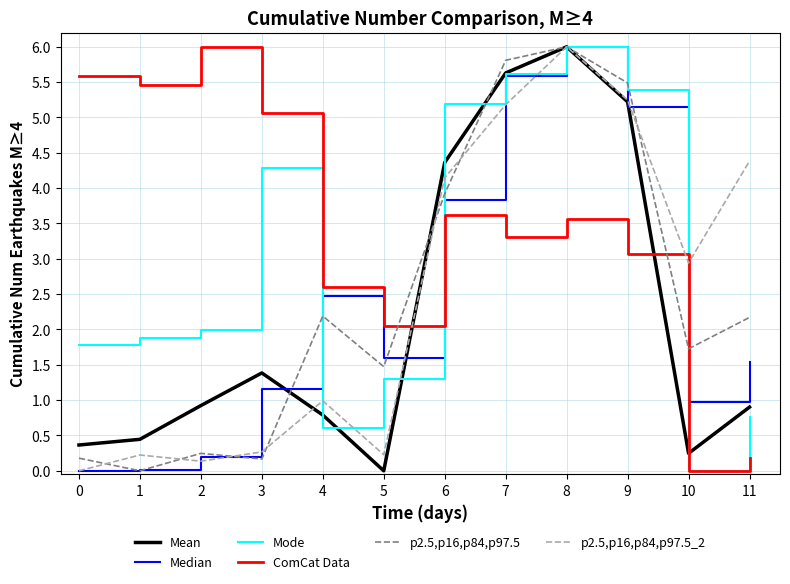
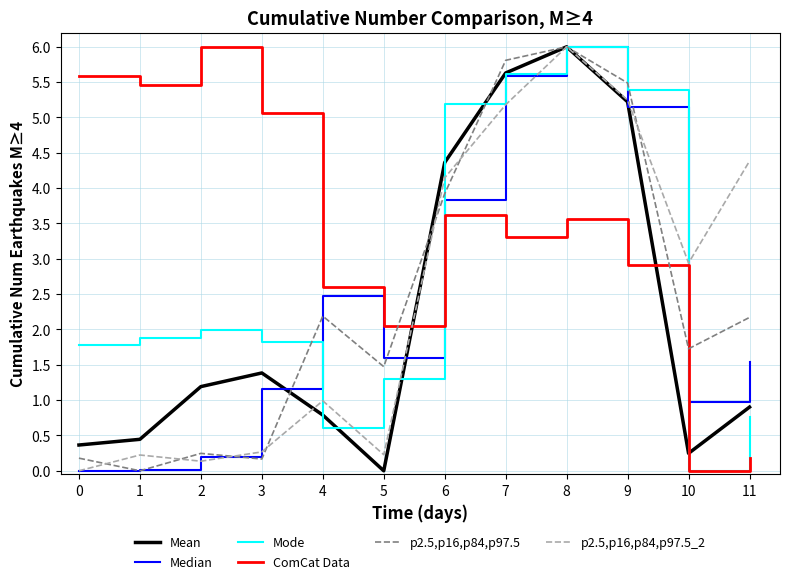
Mean, 2: 0.9 -> 1.2
Mode, 3: 4.3 -> 1.8
ComCat Data, 9: 3.1 -> 2.9
